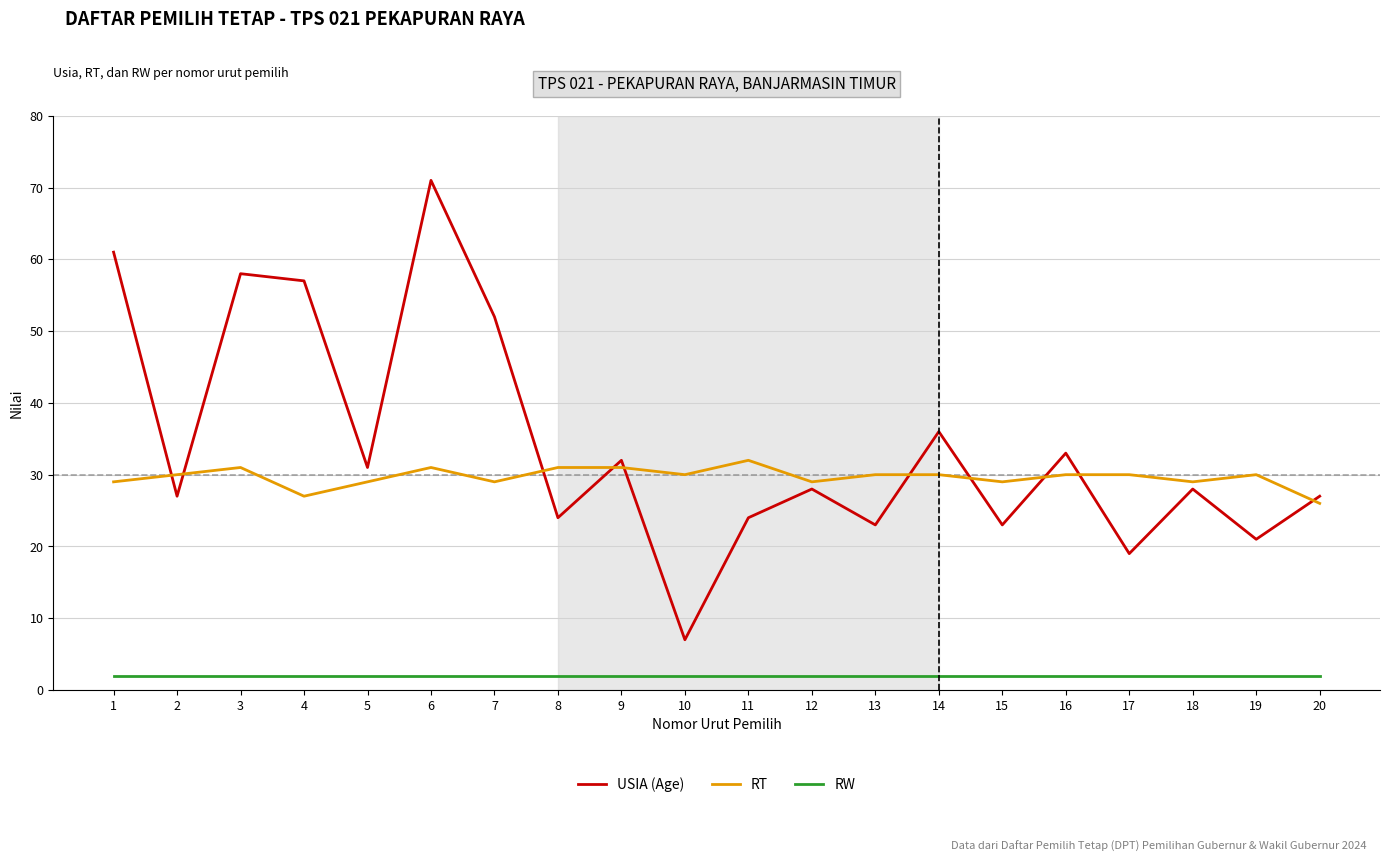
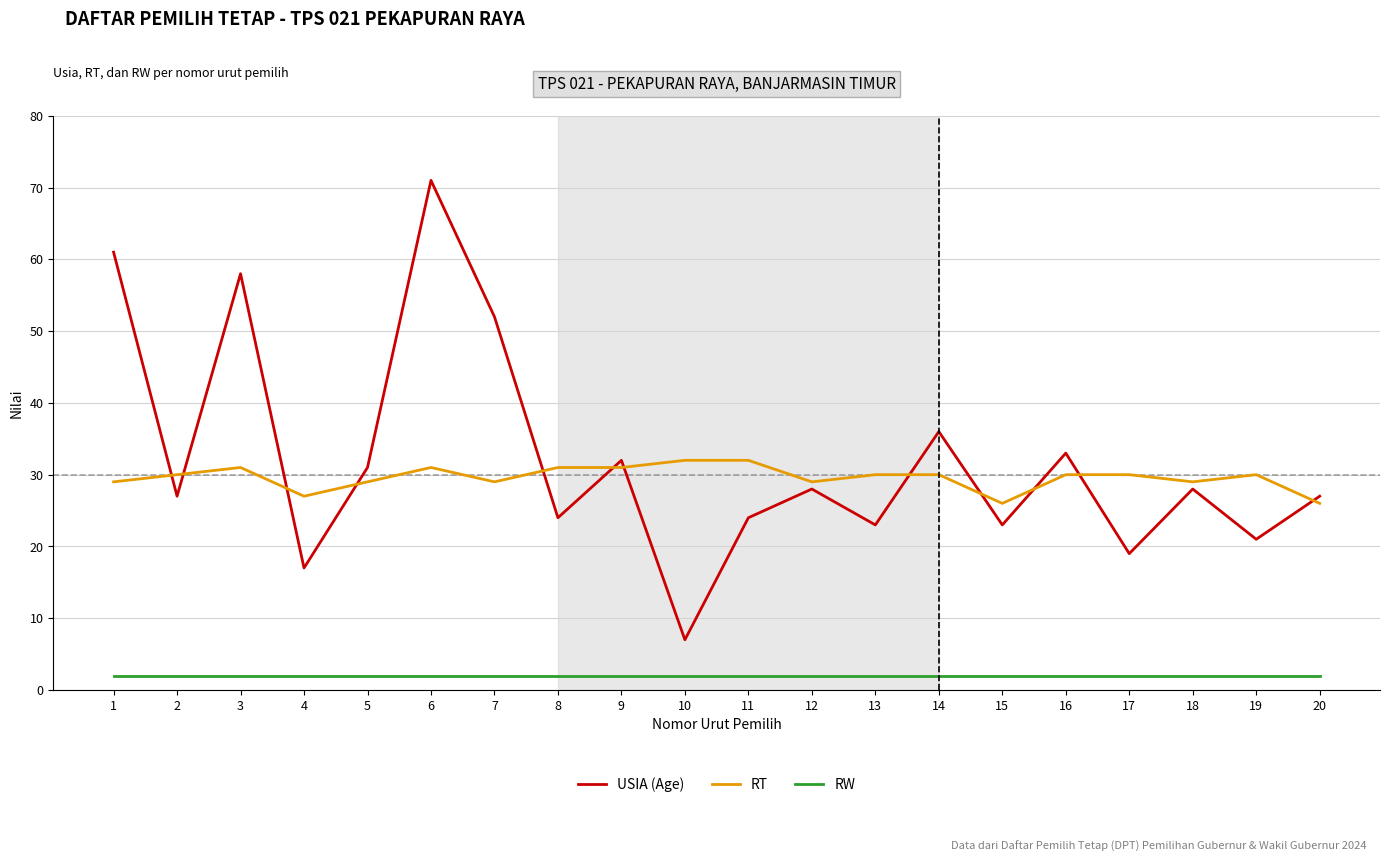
USIA (Age), 4: 57 -> 17
RT, 10: 30 -> 32
RT, 15: 29 -> 26
